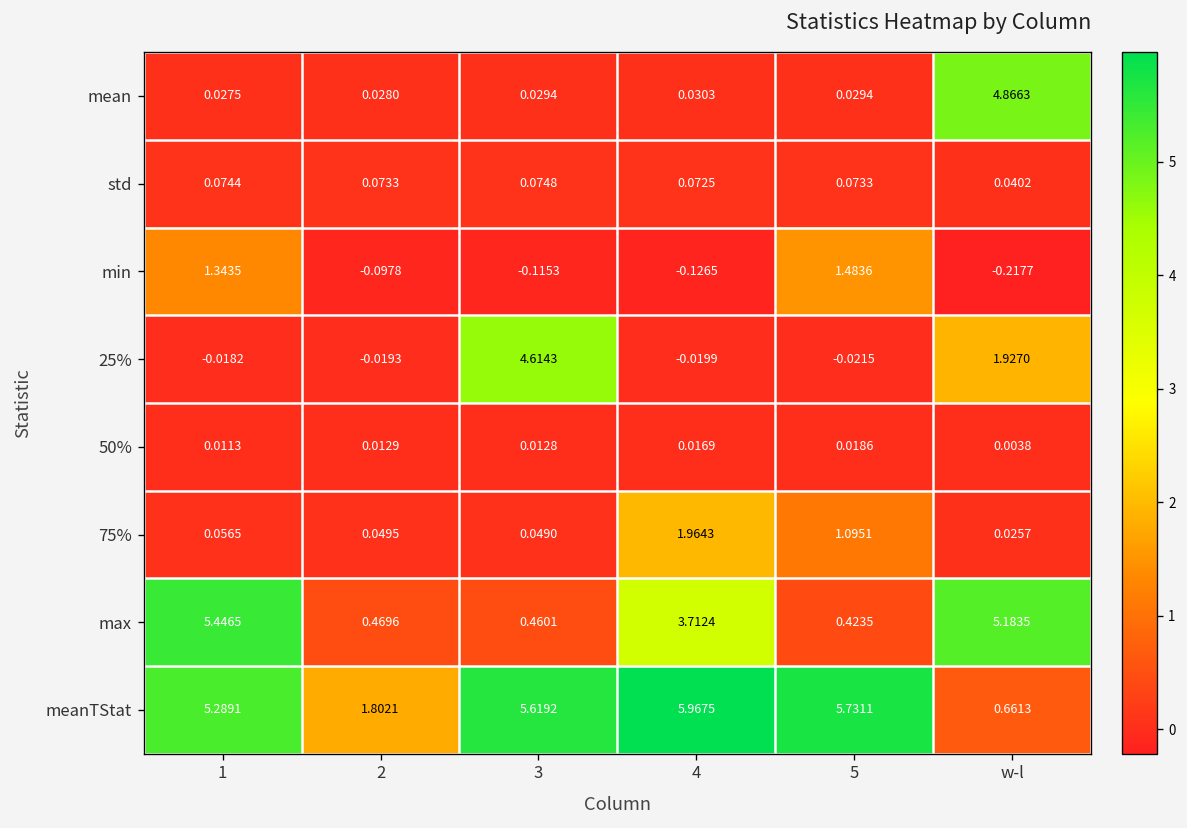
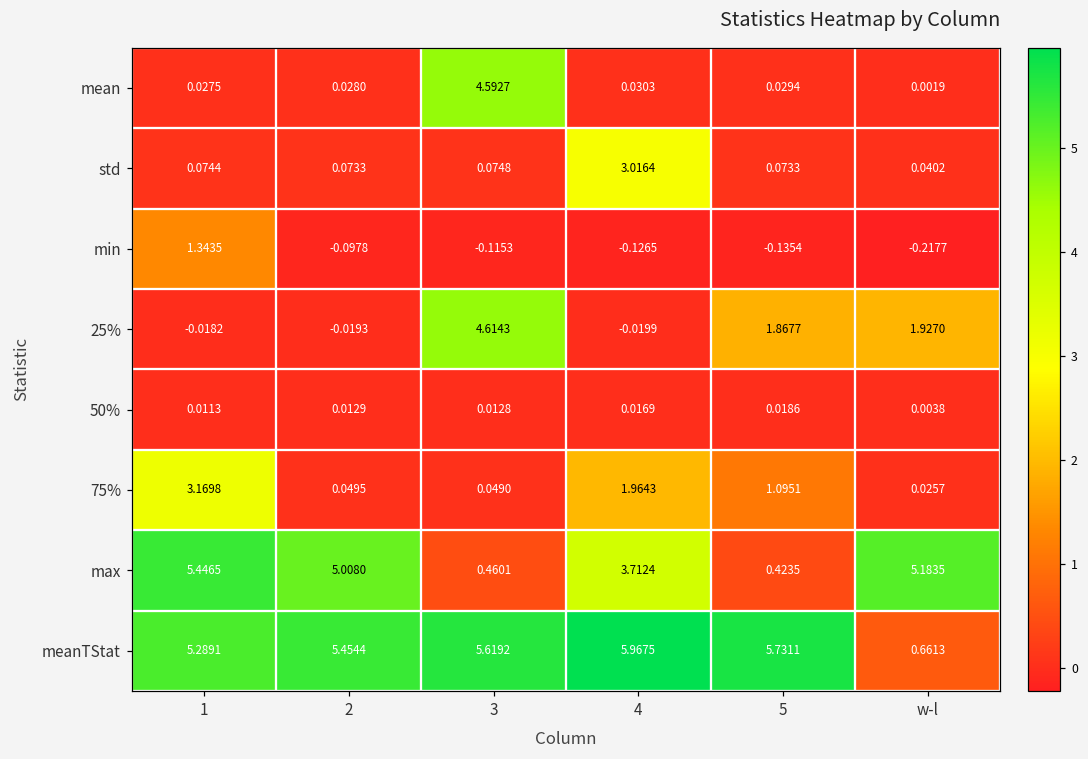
mean, 3: 0.0294 -> 4.5927
mean, w-l: 4.8663 -> 0.0019
std, 4: 0.0725 -> 3.0164
min, 5: 1.4836 -> -0.1354
25%, 5: -0.0215 -> 1.8677
75%, 1: 0.0565 -> 3.1698
max, 2: 0.4696 -> 5.0080
meanTStat, 2: 1.8021 -> 5.4544
